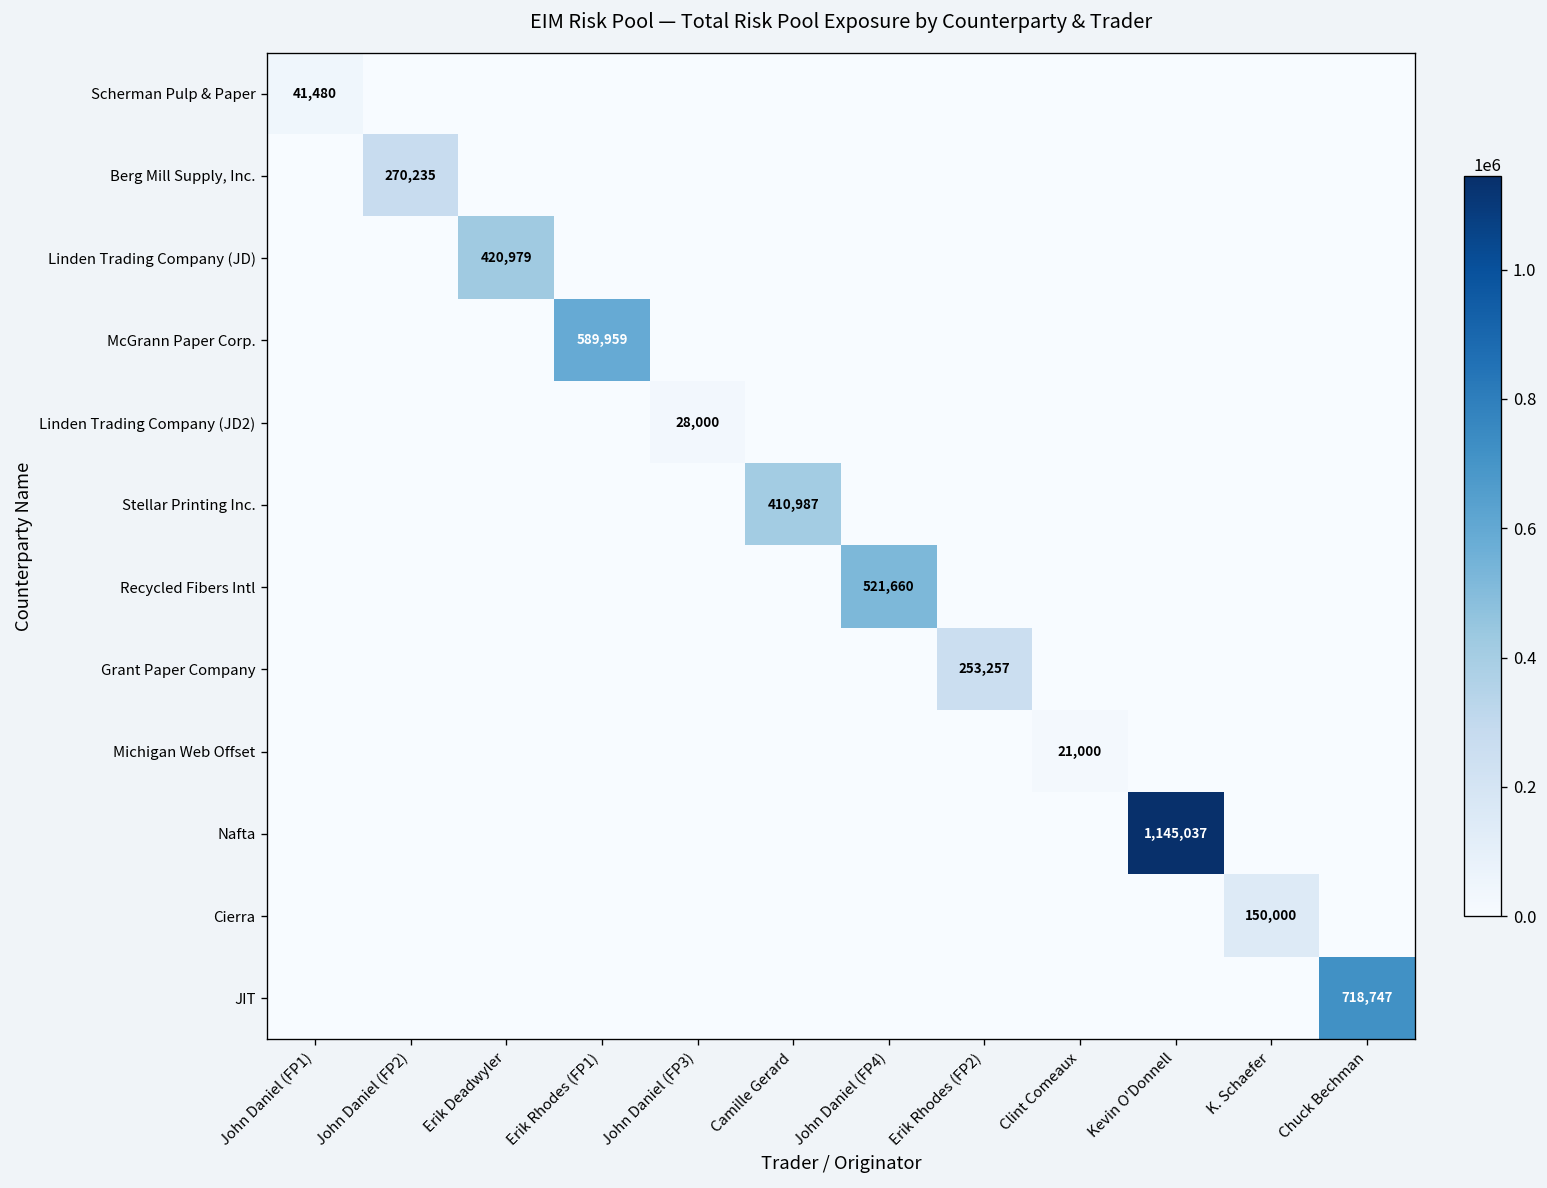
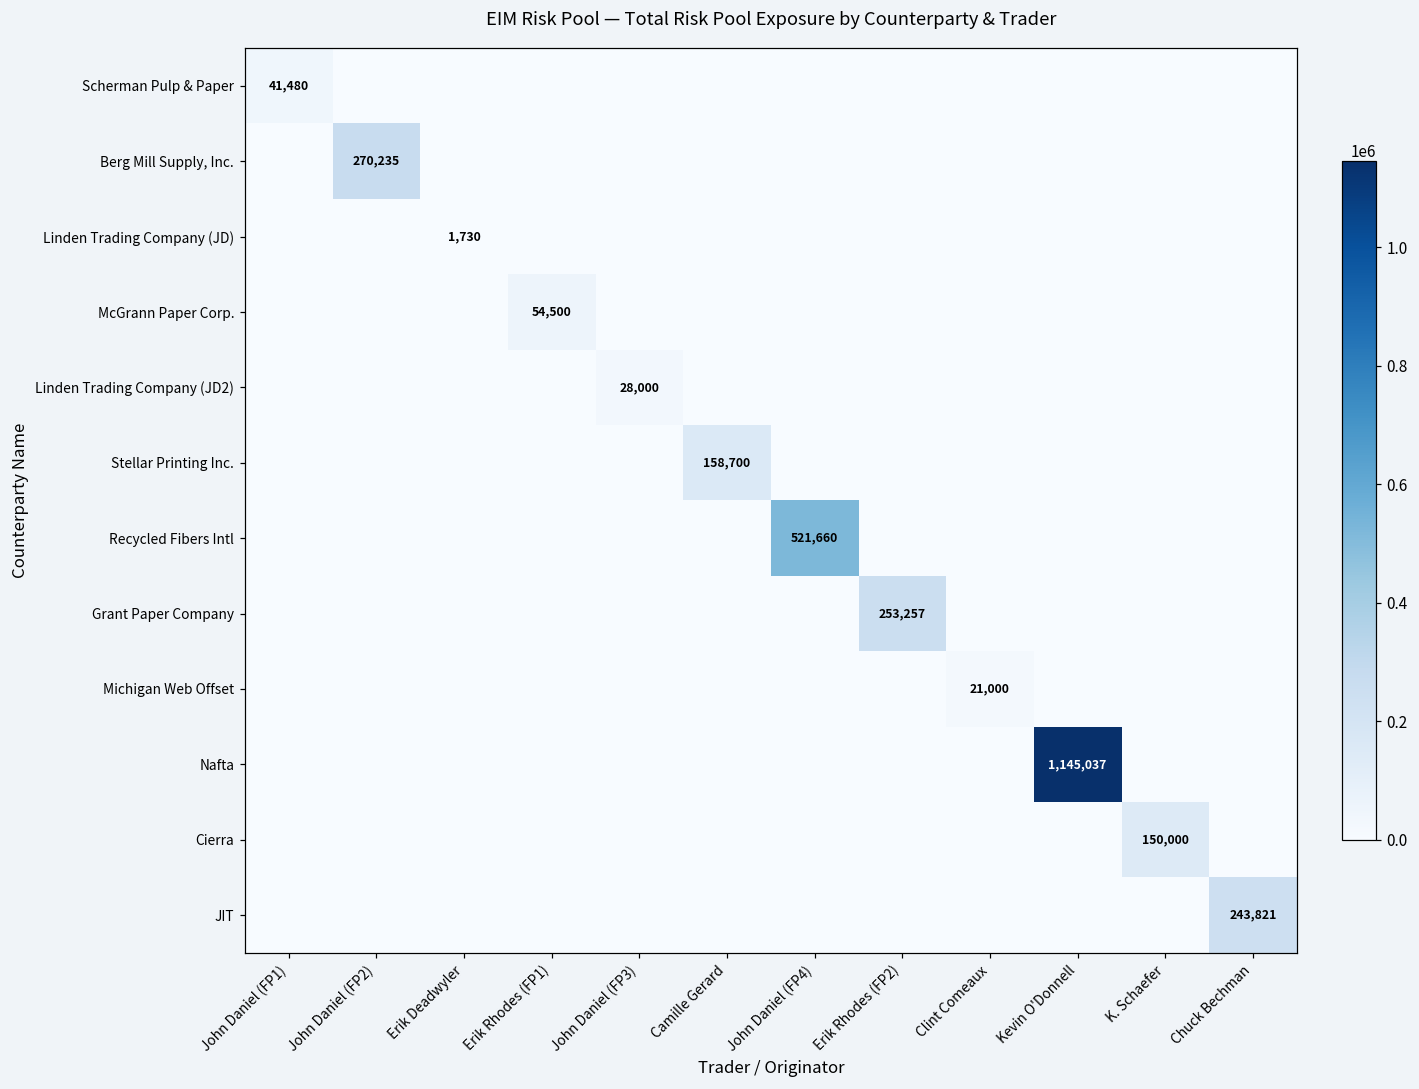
Linden Trading Company (JD), Erik Deadwyler: 420,979 -> 1,730
McGrann Paper Corp., Erik Rhodes (FP1): 589,959 -> 54,500
Stellar Printing Inc., Camille Gerard: 410,987 -> 158,700
JIT, Chuck Bechman: 718,747 -> 243,821
